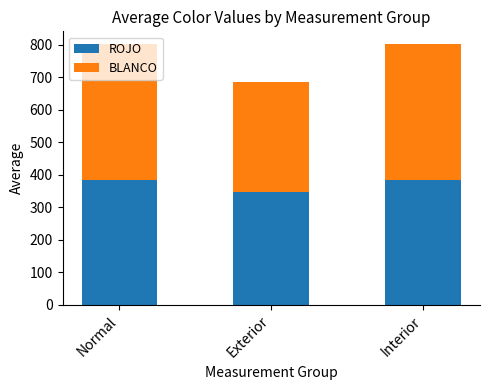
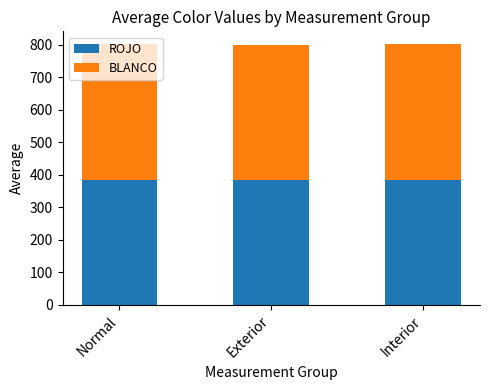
ROJO, Exterior: 350 -> 380
BLANCO, Exterior: 340 -> 420
